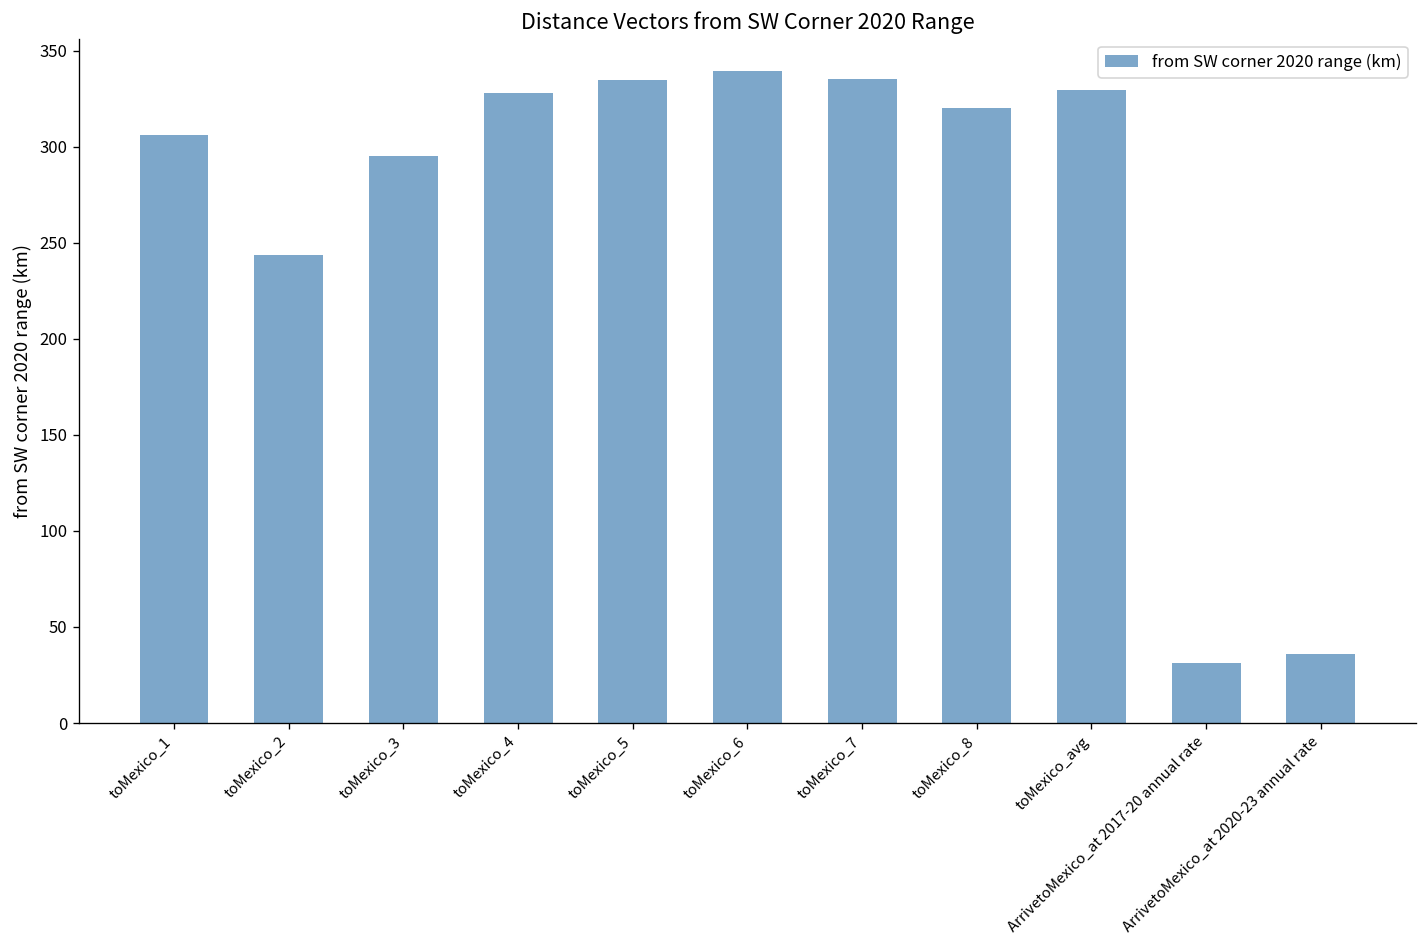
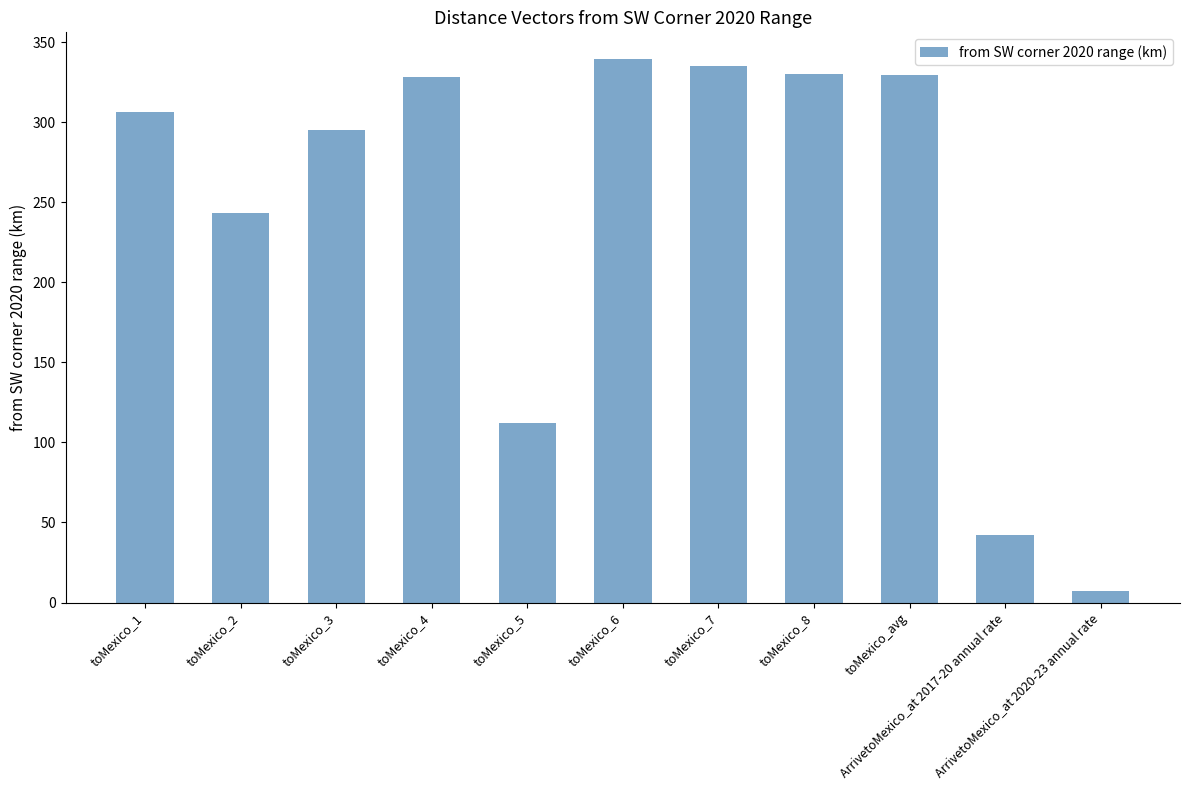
toMexico_5: 335 -> 112
toMexico_8: 320 -> 330
ArrivetoMexico_at 2017-20 annual rate: 31 -> 42
ArrivetoMexico_at 2020-23 annual rate: 36 -> 7
